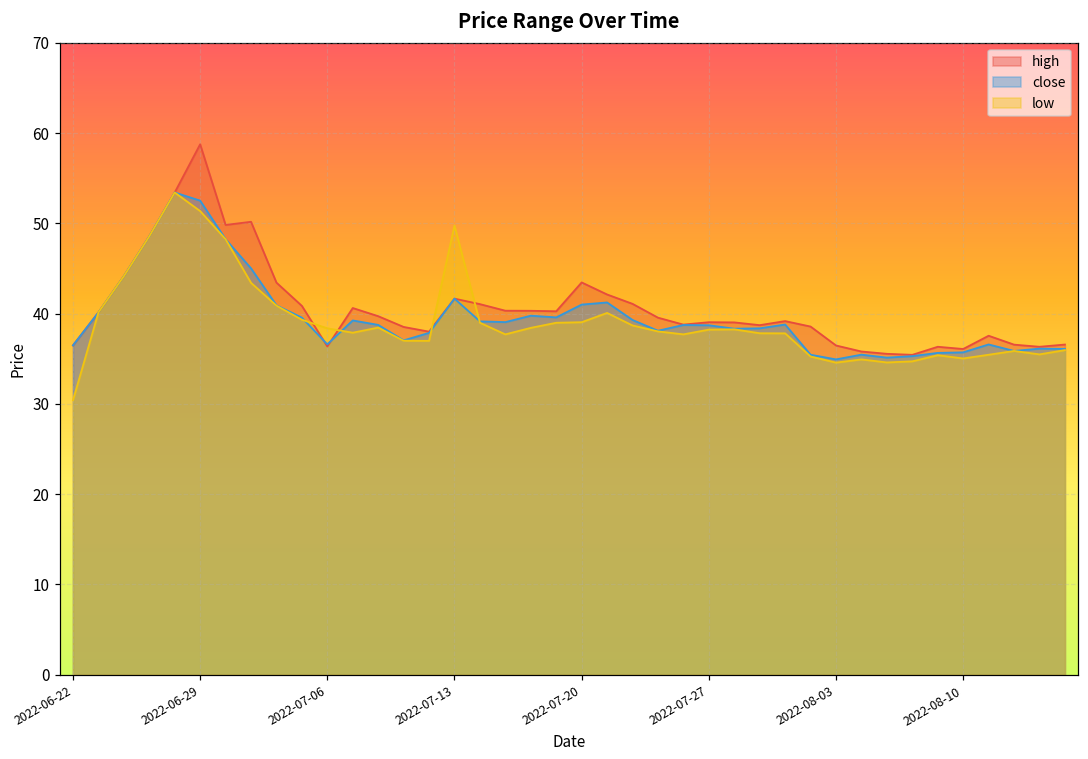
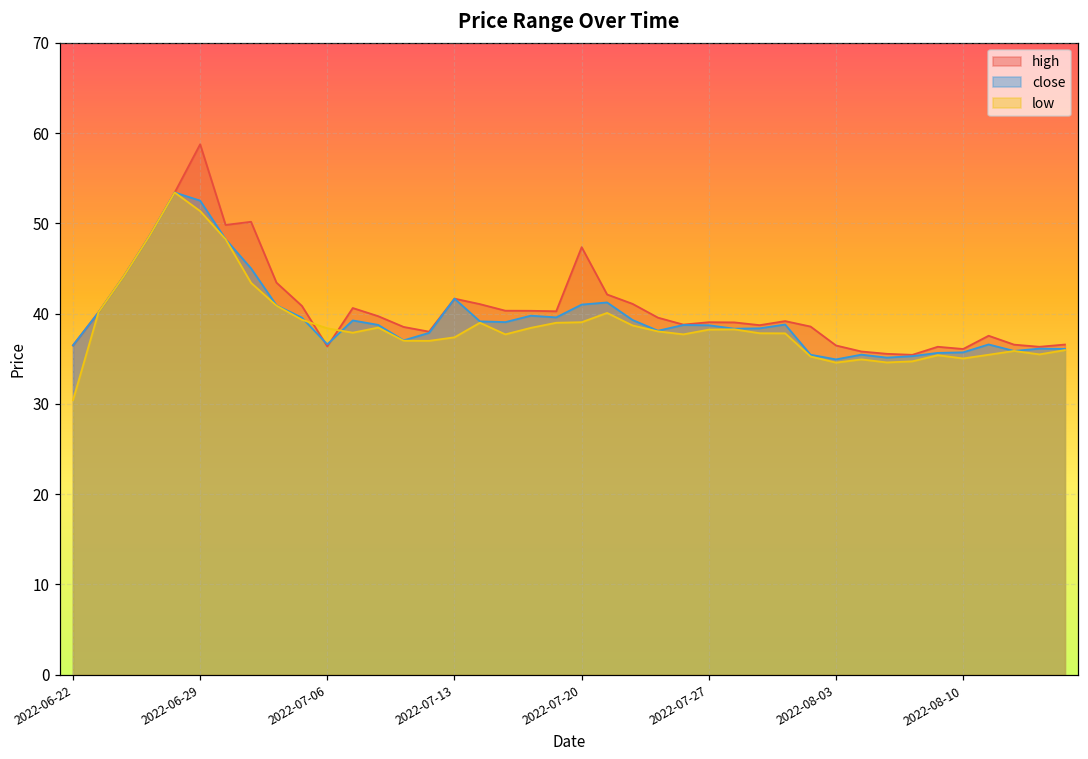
low, 2022-07-13: 50 -> 37
high, 2022-07-20: 43 -> 47
